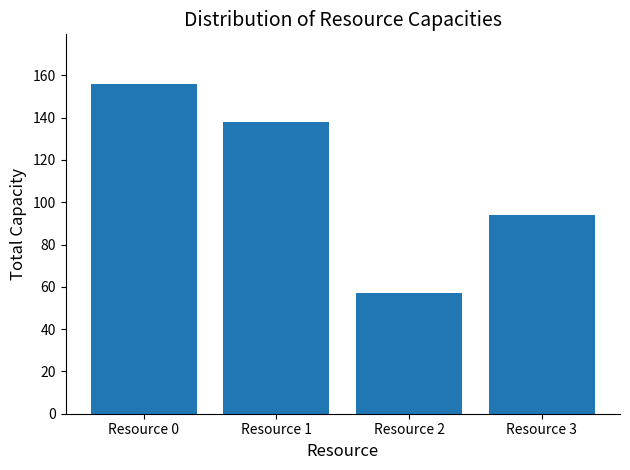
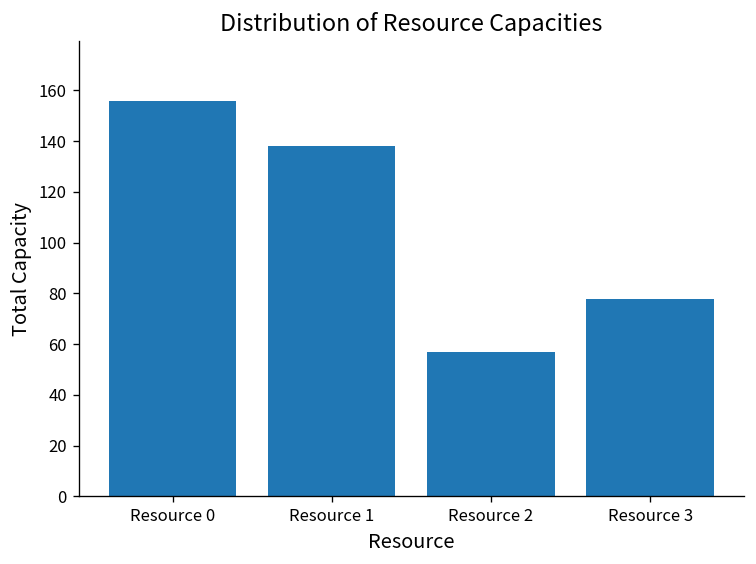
Resource 3: 94 -> 78
